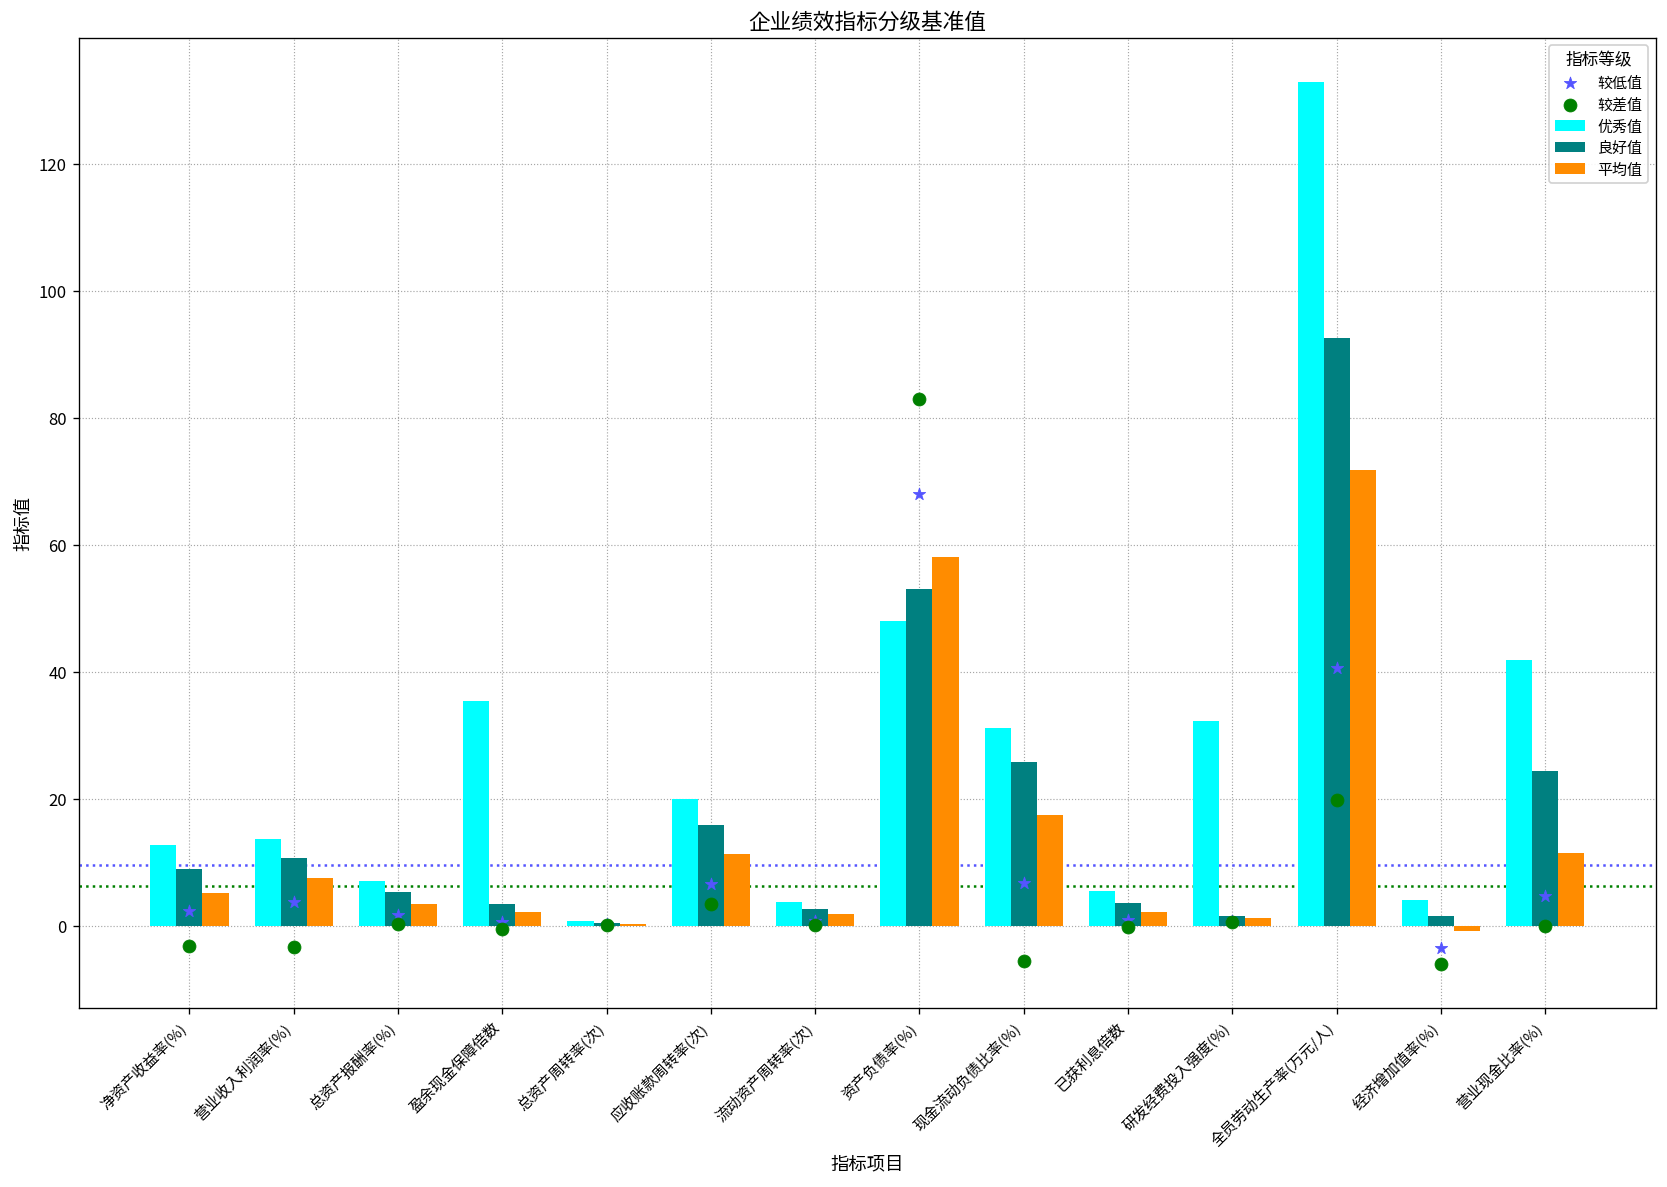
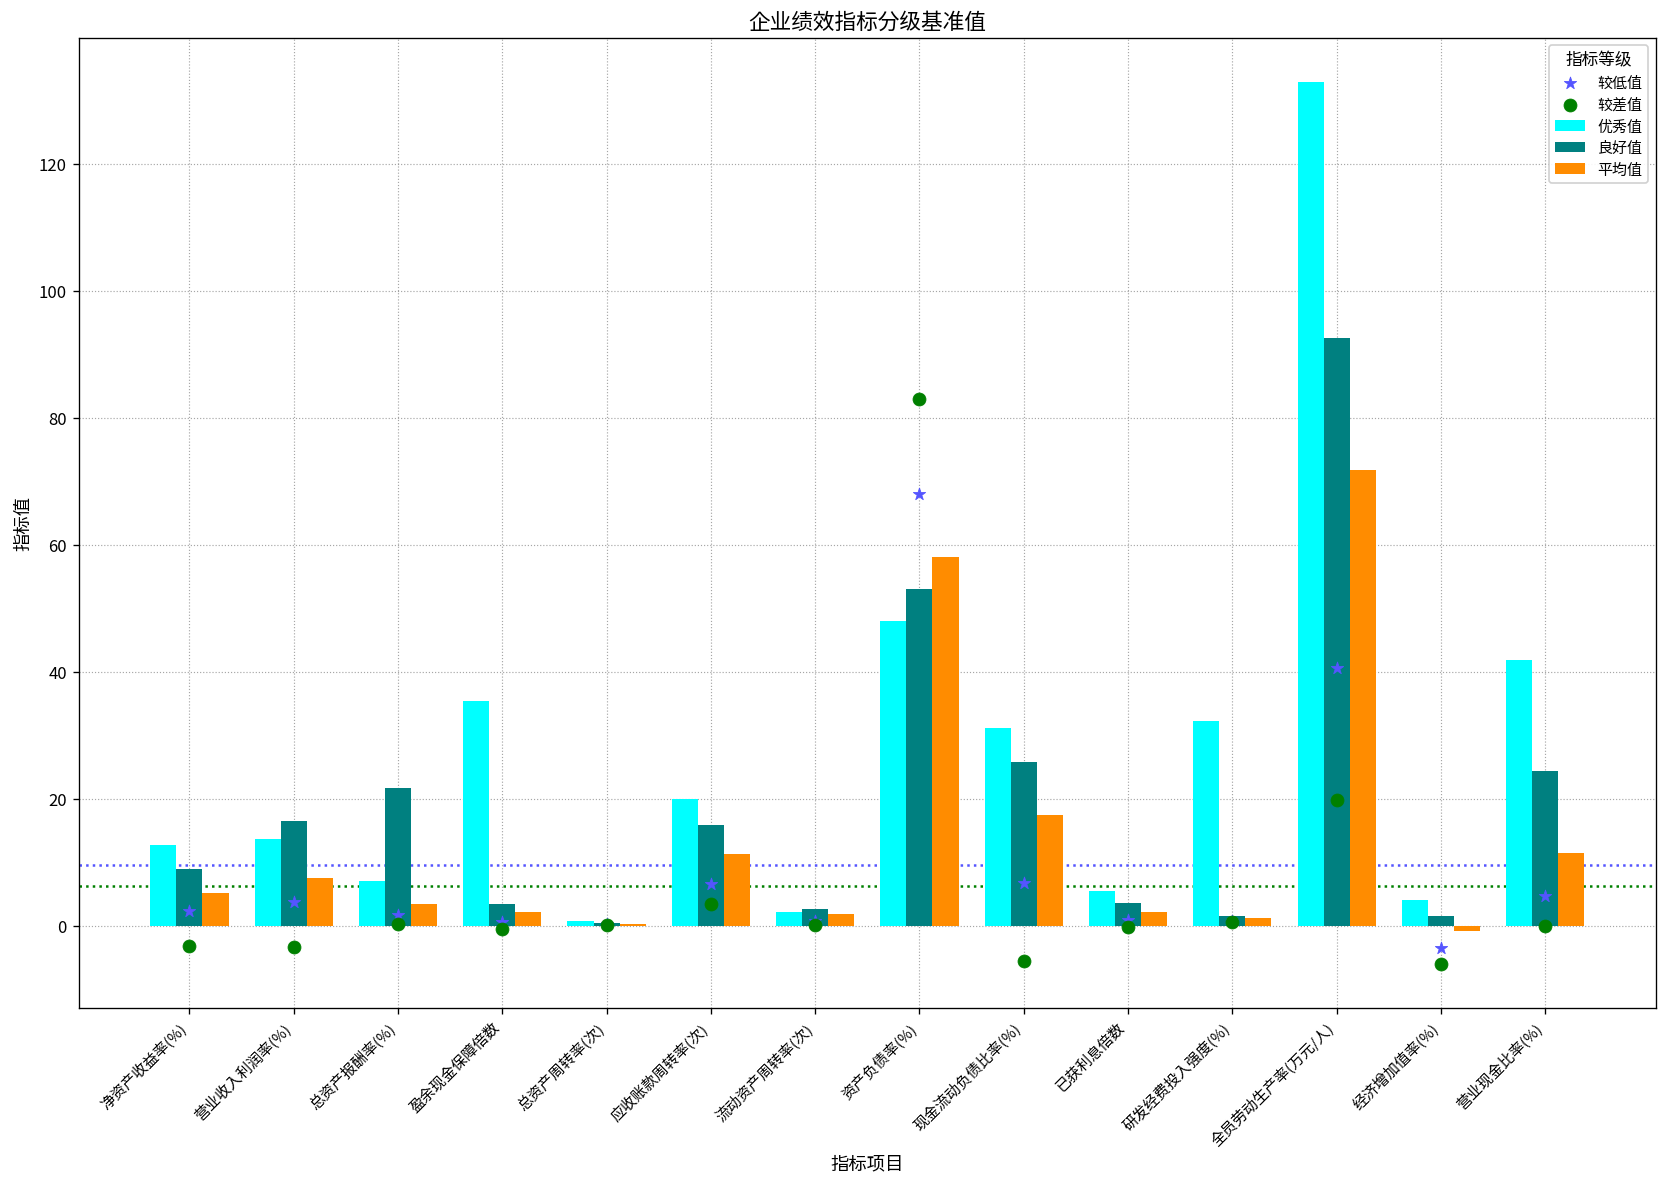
良好值, 营业收入利润率(%): 11 -> 17
良好值, 总资产报酬率(%): 5 -> 22
优秀值, 流动资产周转率(次): 4 -> 2
